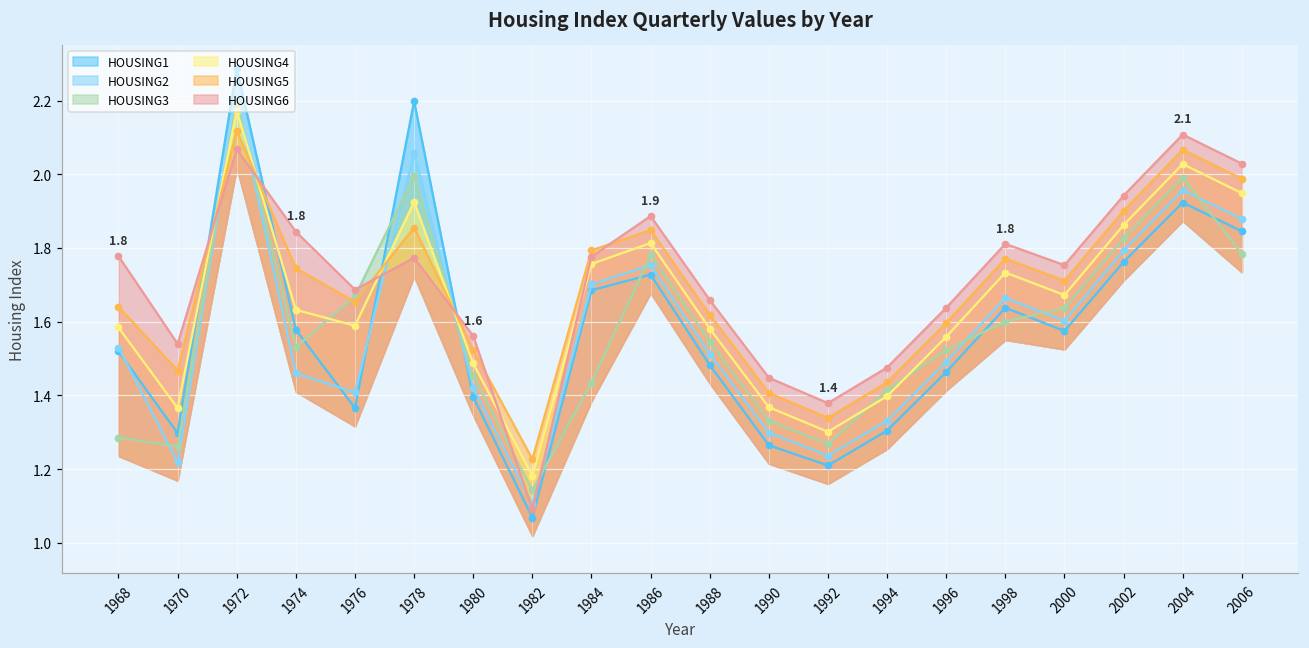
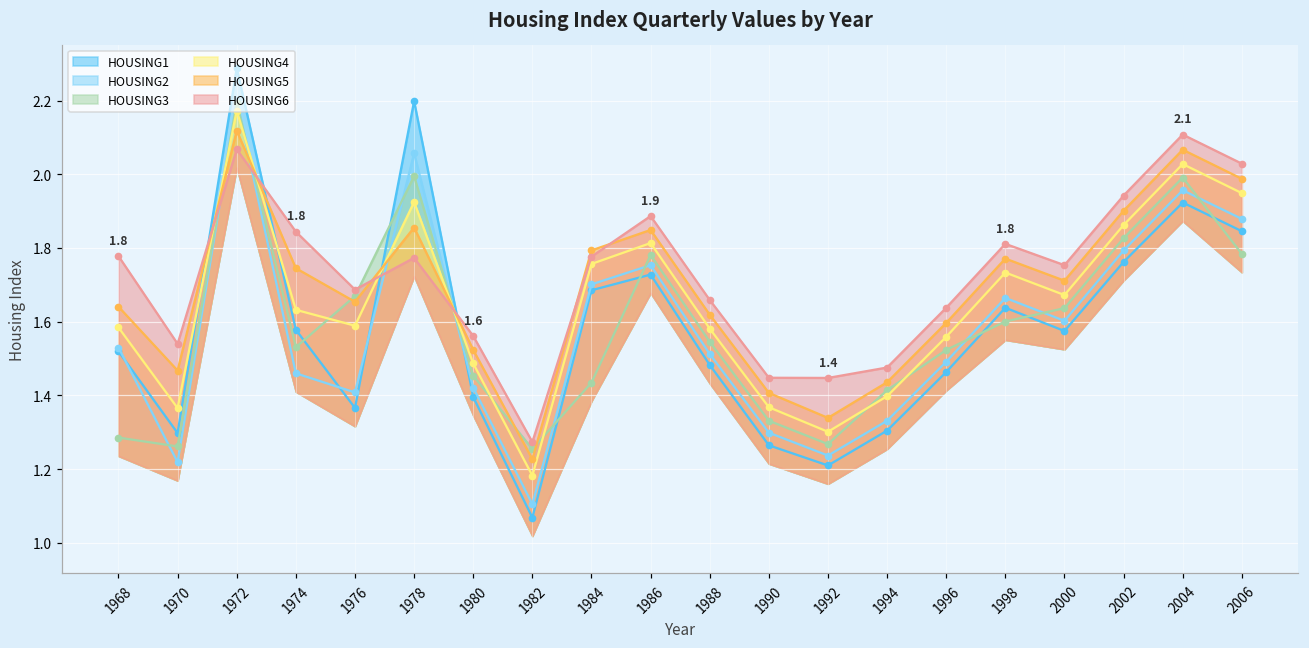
HOUSING3, 1982: 1.14 -> 1.25
HOUSING6, 1982: 1.09 -> 1.27
HOUSING6, 1992: 1.38 -> 1.45
